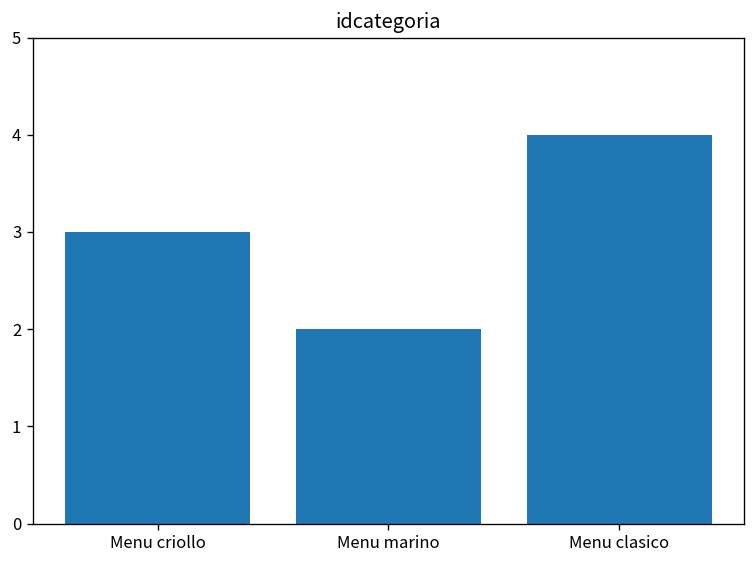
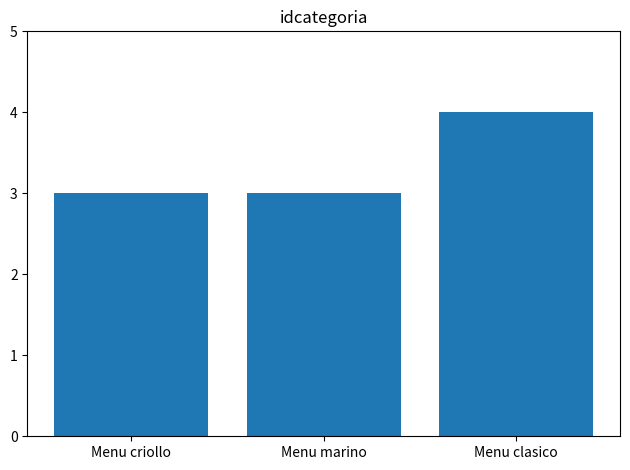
Menu marino: 2 -> 3
